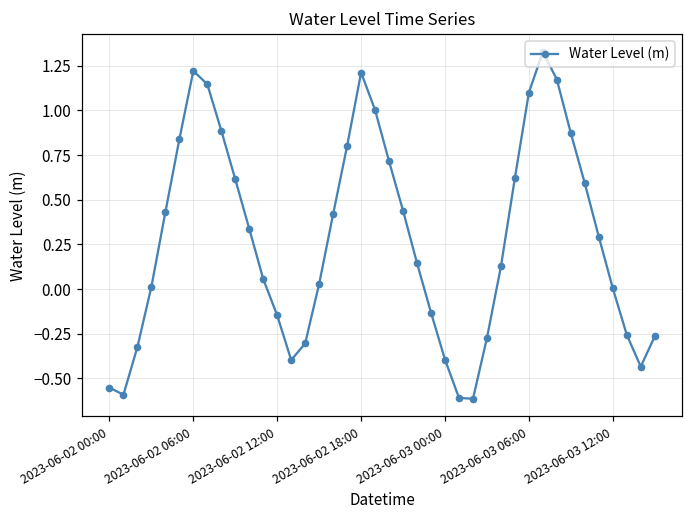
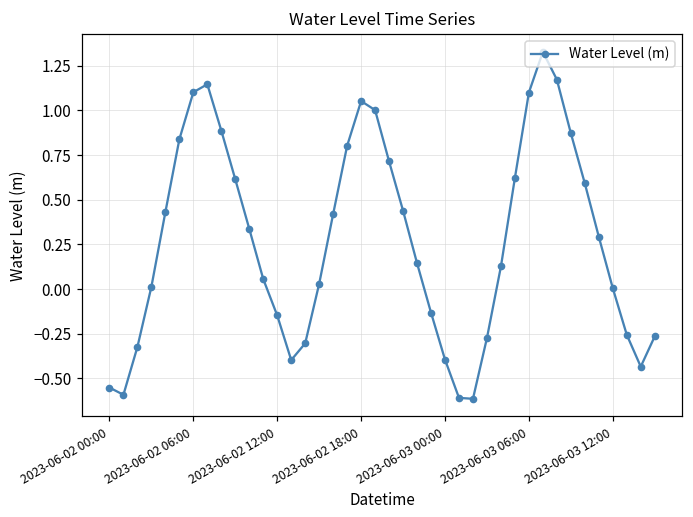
2023-06-02 06:00: 1.22 -> 1.10
2023-06-02 18:00: 1.21 -> 1.05
